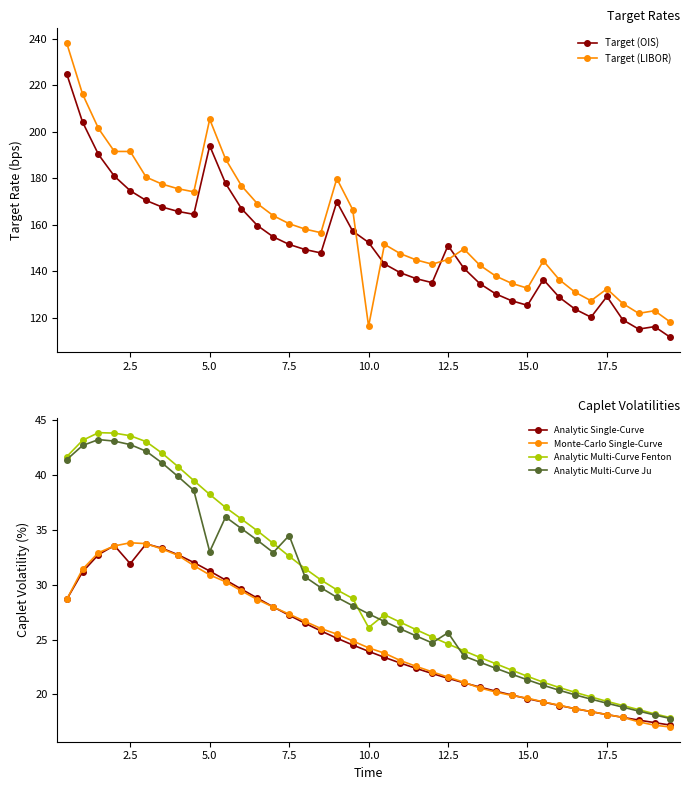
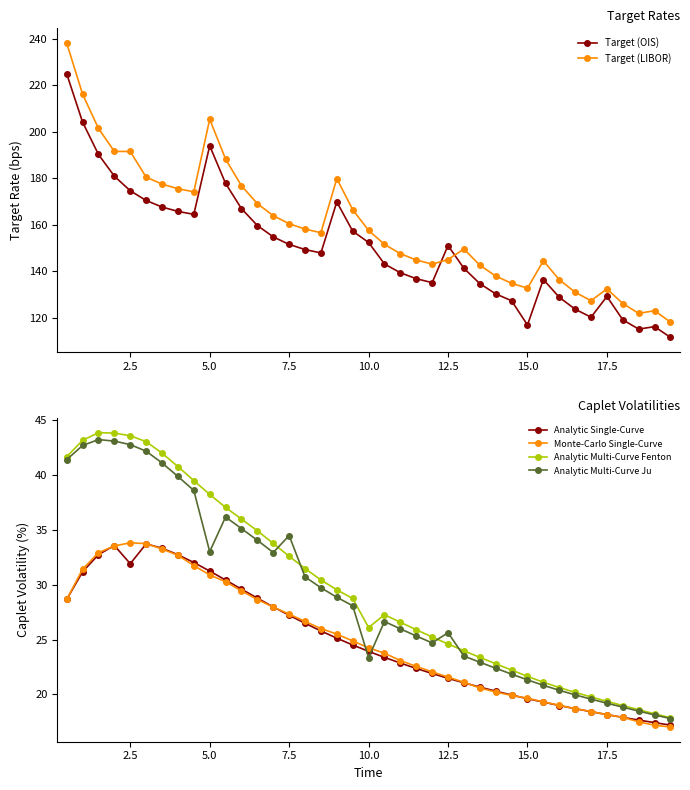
Target Rates, Target (LIBOR), 10.0: 116 -> 158
Target Rates, Target (OIS), 15.0: 125 -> 117
Caplet Volatilities, Analytic Multi-Curve Ju, 10.0: 27.4 -> 23.4
